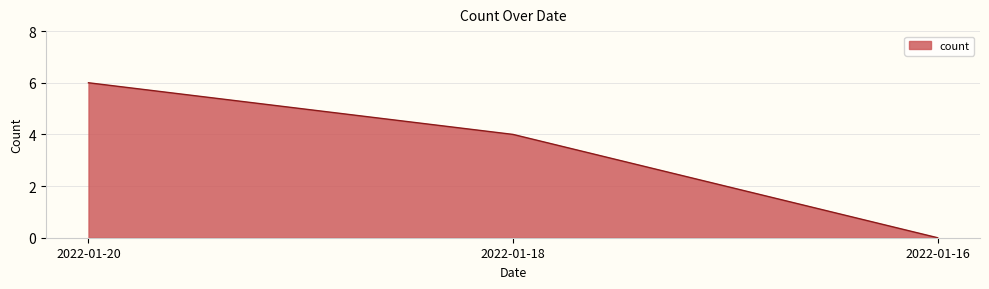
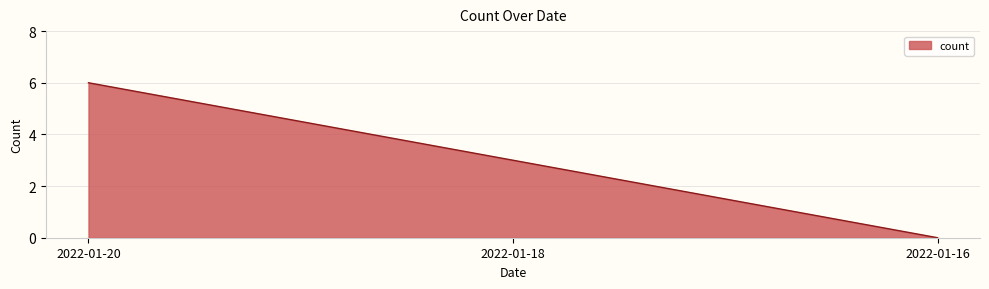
2022-01-18: 4 -> 3
